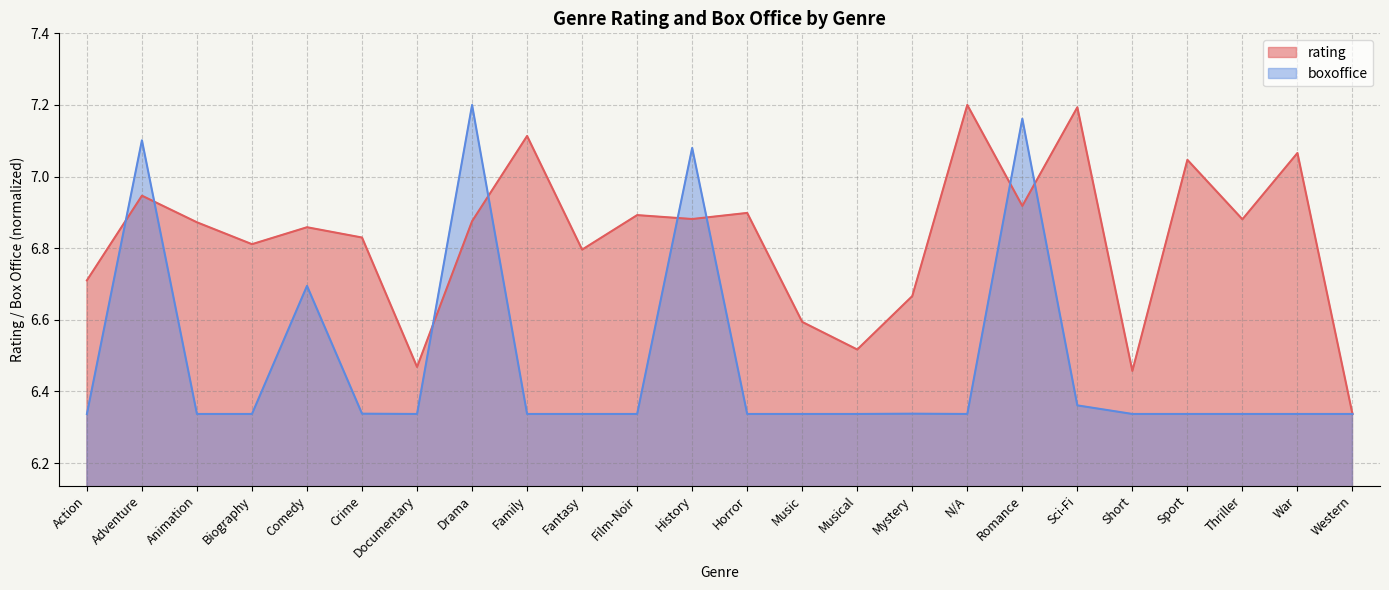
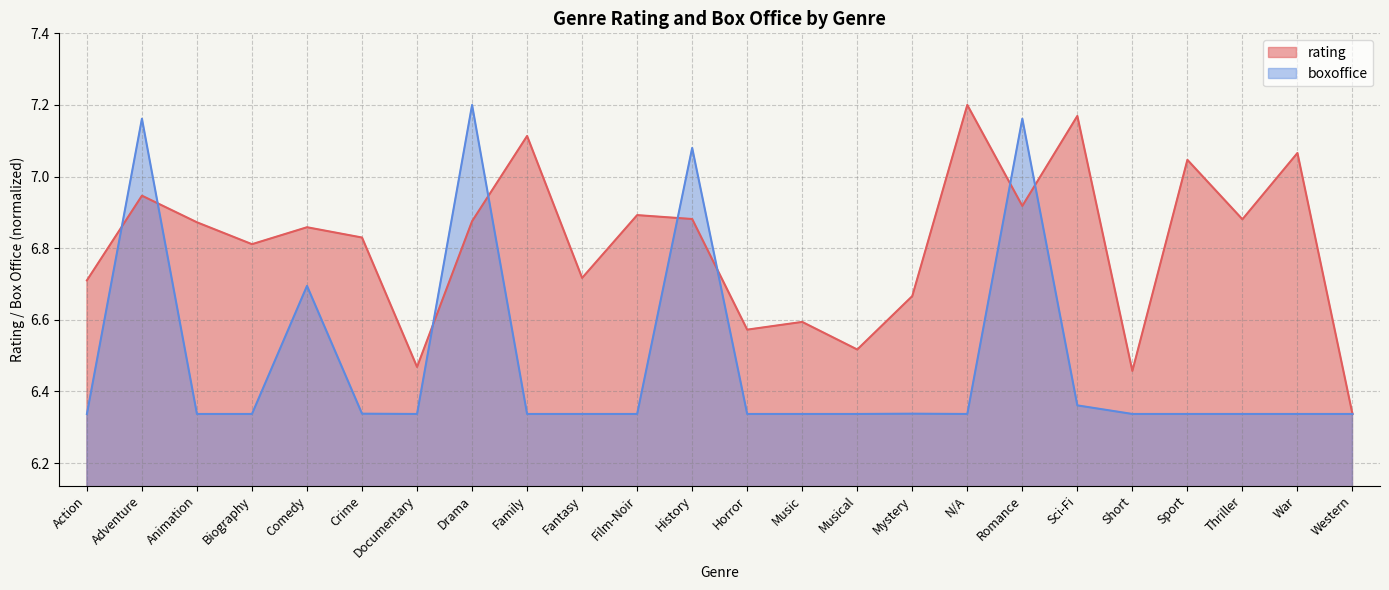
boxoffice, Adventure: 7.10 -> 7.16
rating, Fantasy: 6.80 -> 6.72
rating, Horror: 6.90 -> 6.57
rating, Sci-Fi: 7.19 -> 7.17
